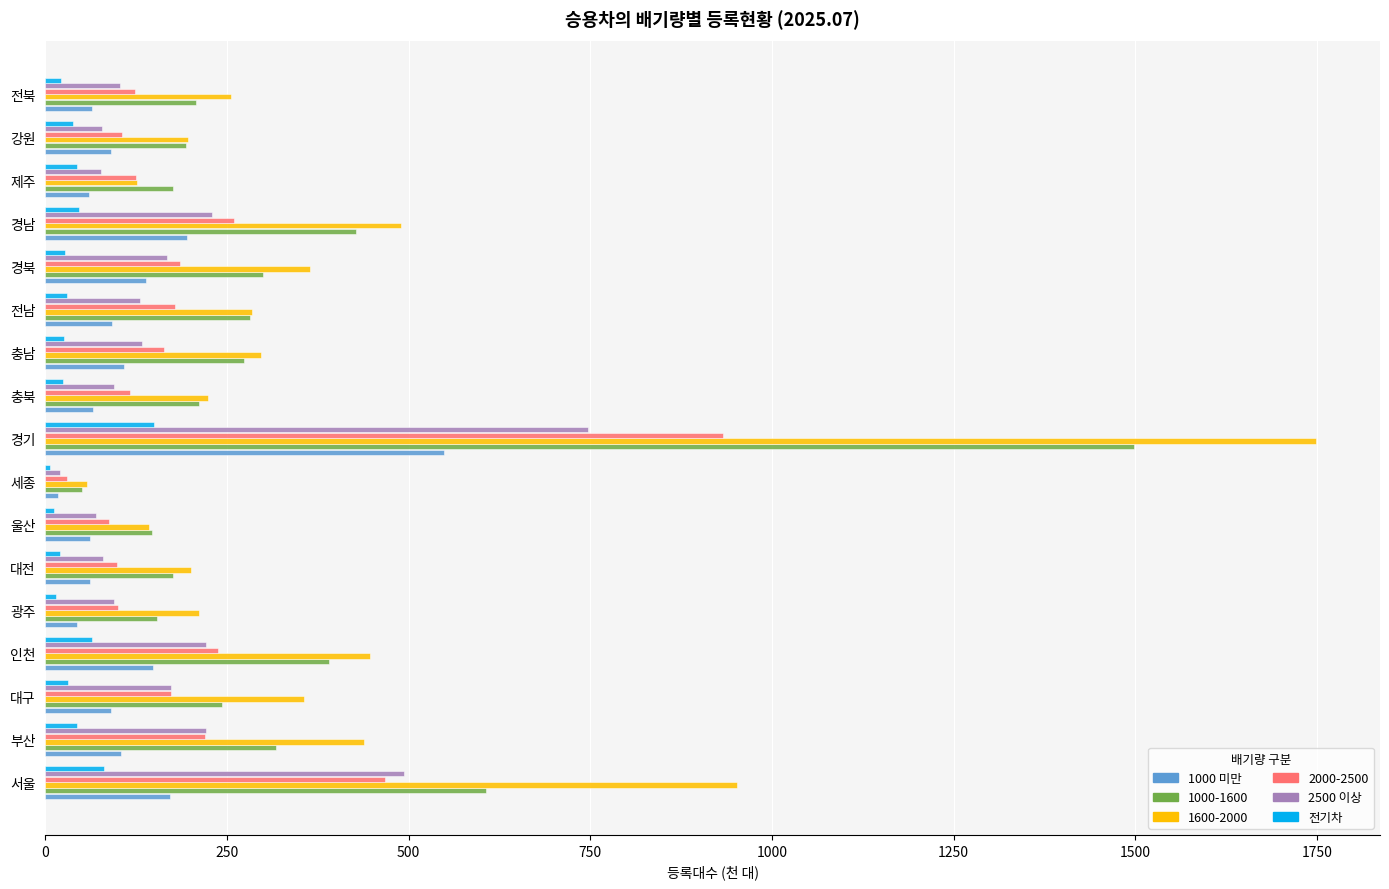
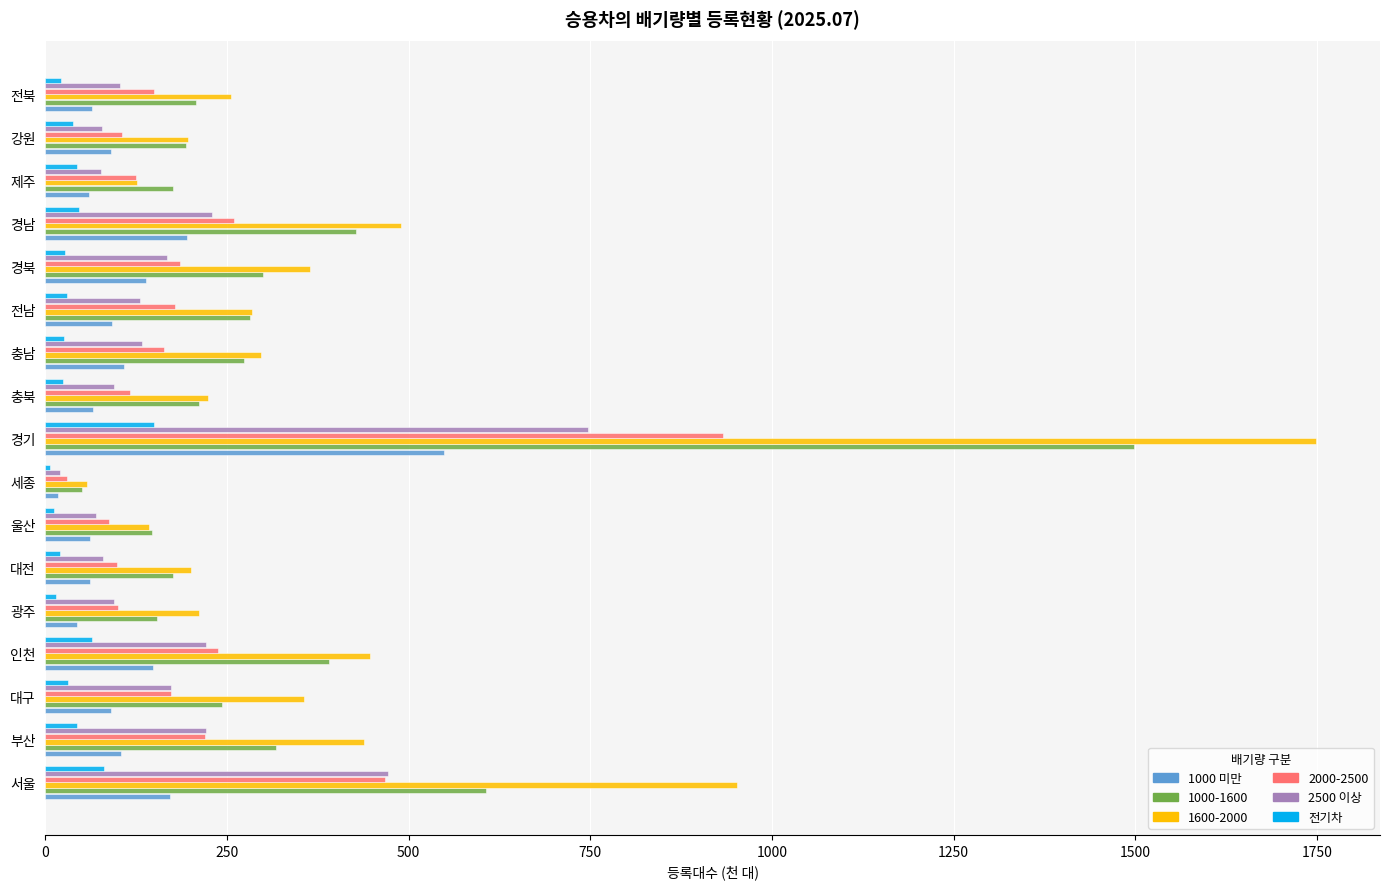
2000-2500, 전북: 120 -> 150
2500 이상, 서울: 490 -> 470
